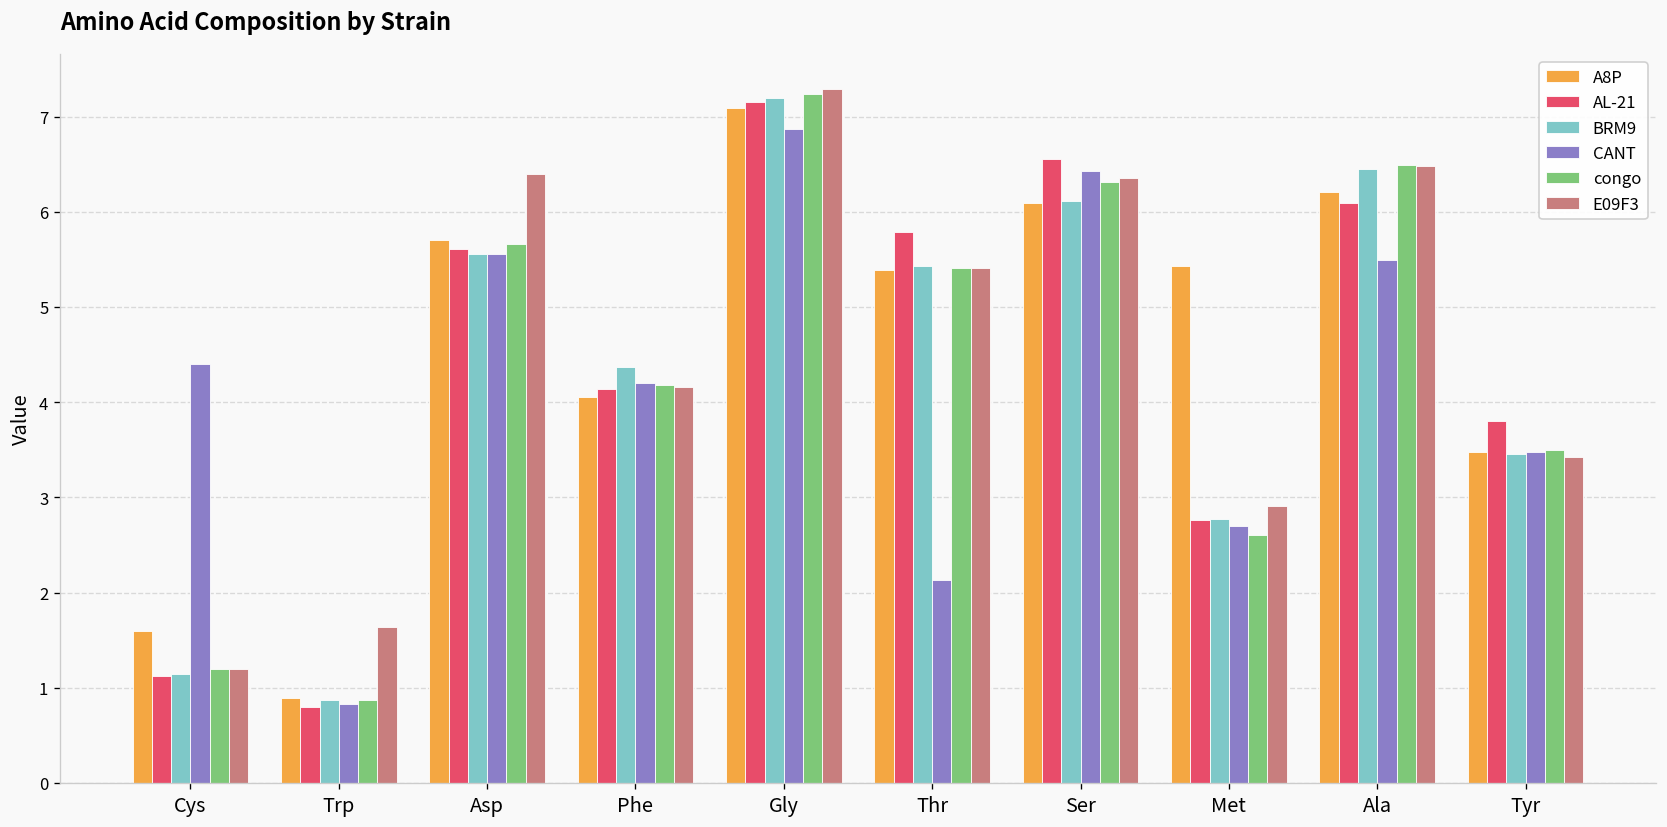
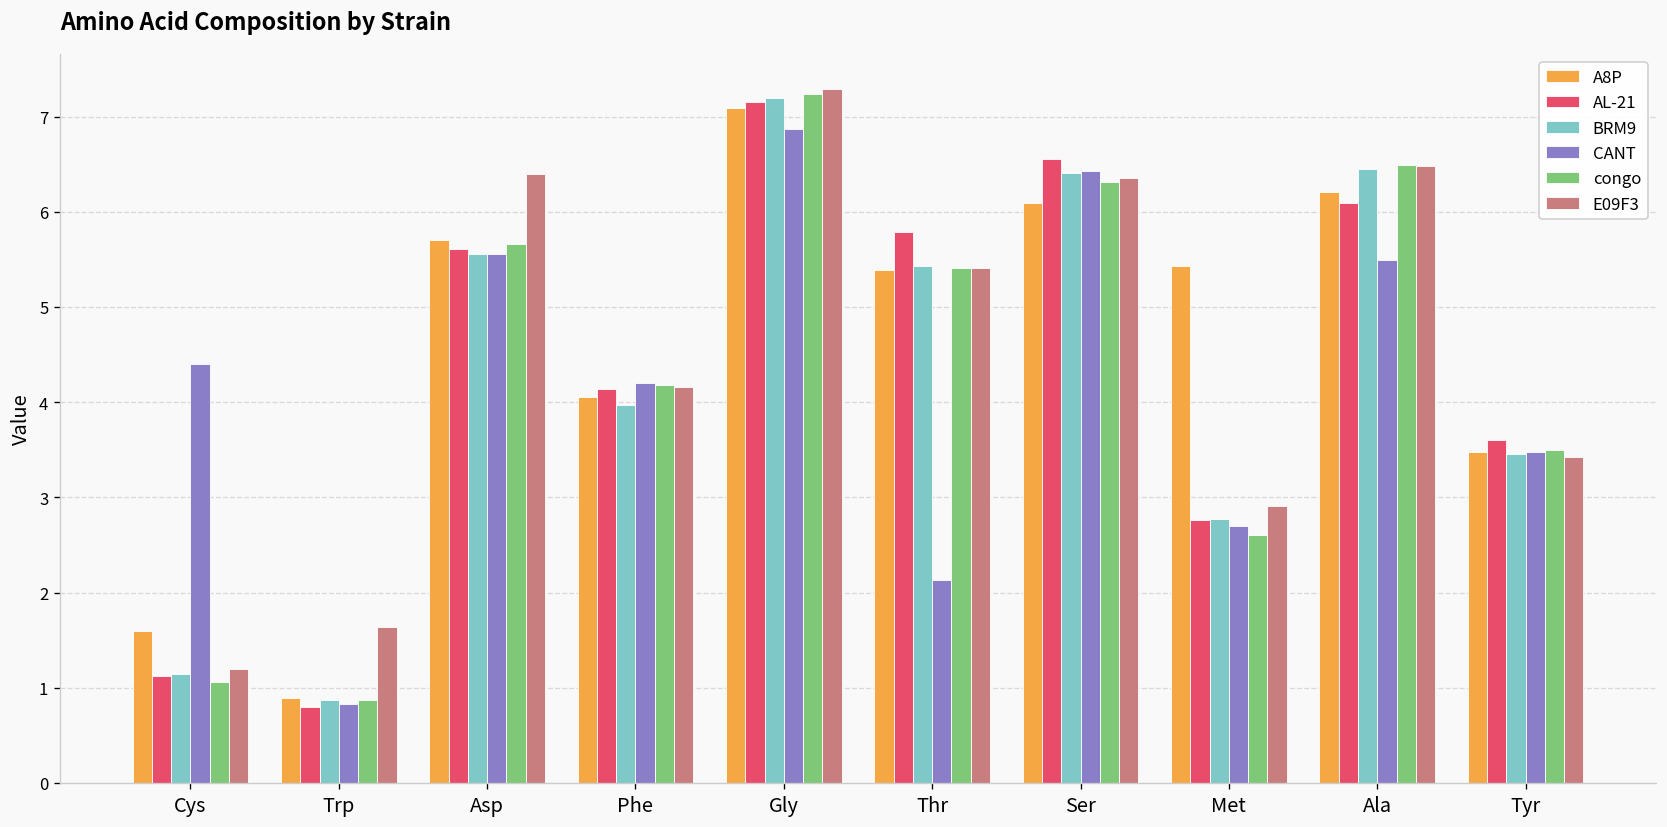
congo, Cys: 1.2 -> 1.1
BRM9, Phe: 4.4 -> 4.0
BRM9, Ser: 6.1 -> 6.4
AL-21, Tyr: 3.8 -> 3.6
